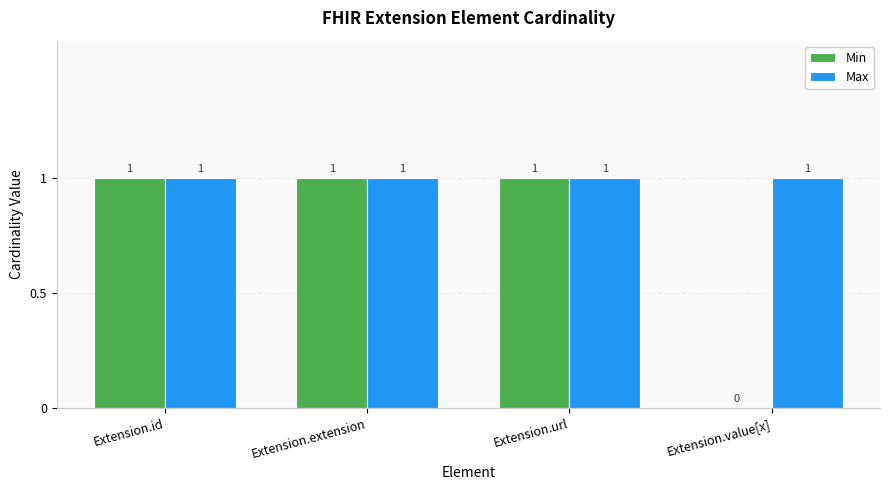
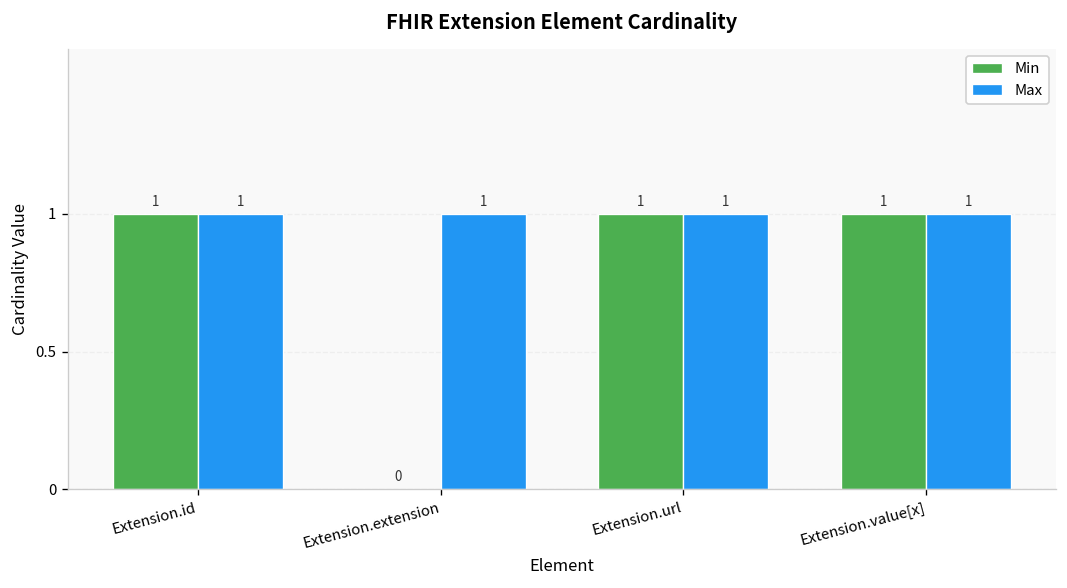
Min, Extension.extension: 1 -> 0
Min, Extension.value[x]: 0 -> 1
